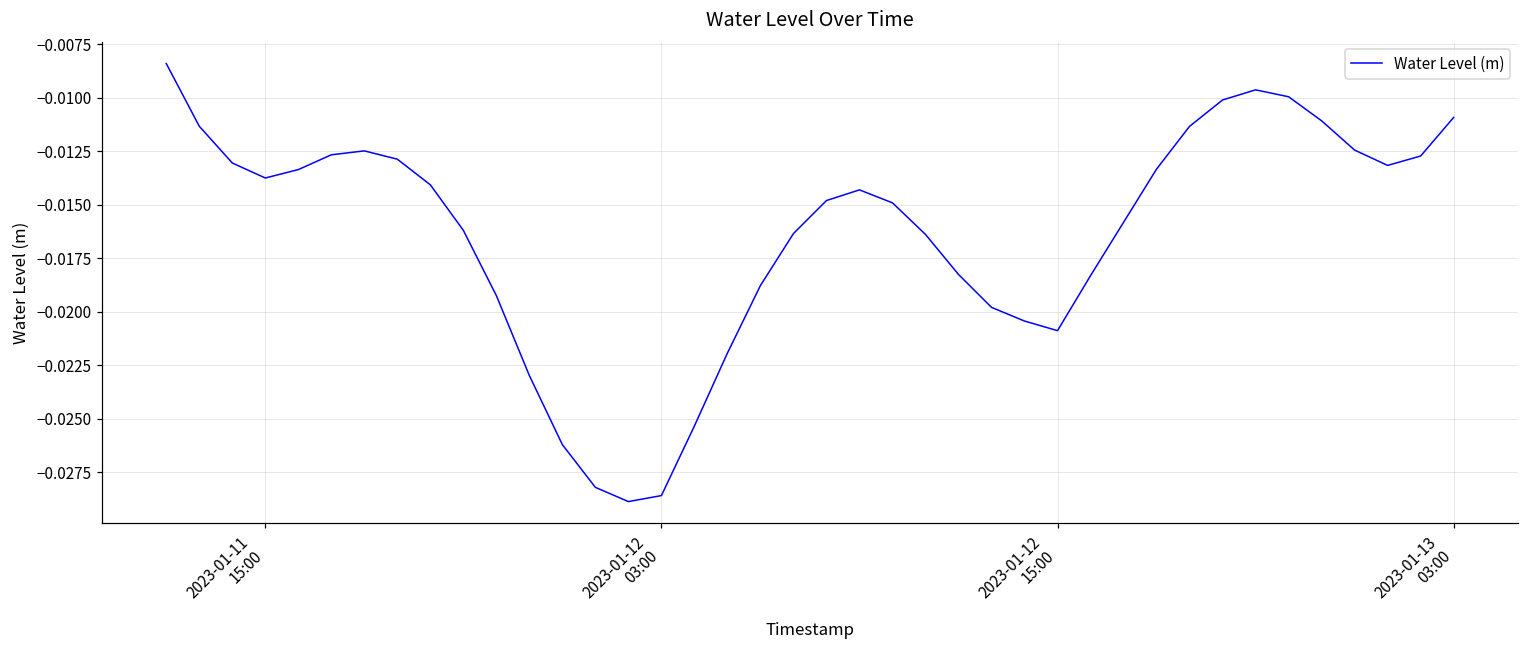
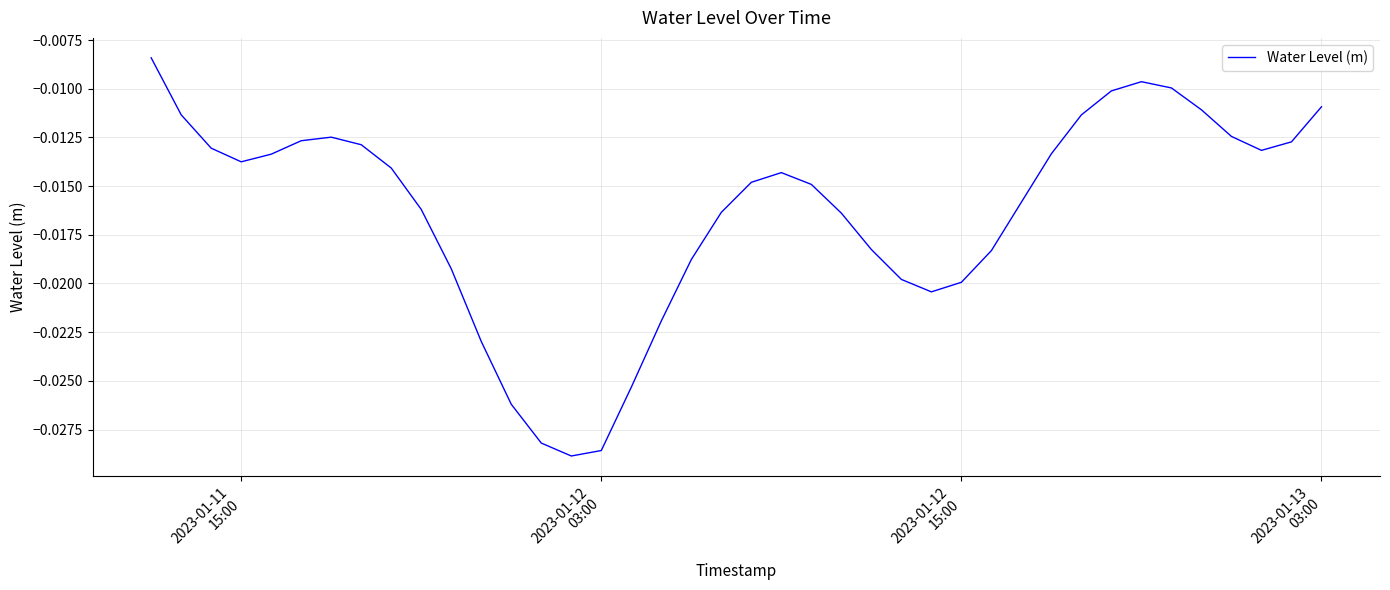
2023-01-12 15:00: -0.0209 -> -0.0199
